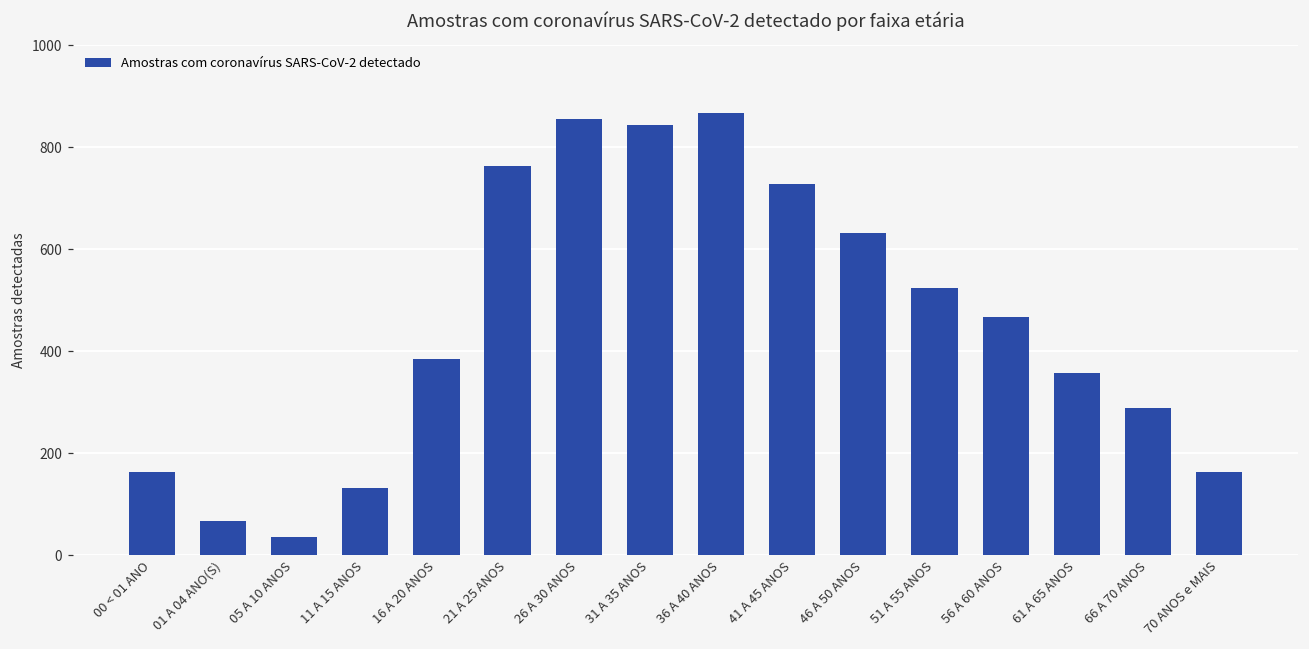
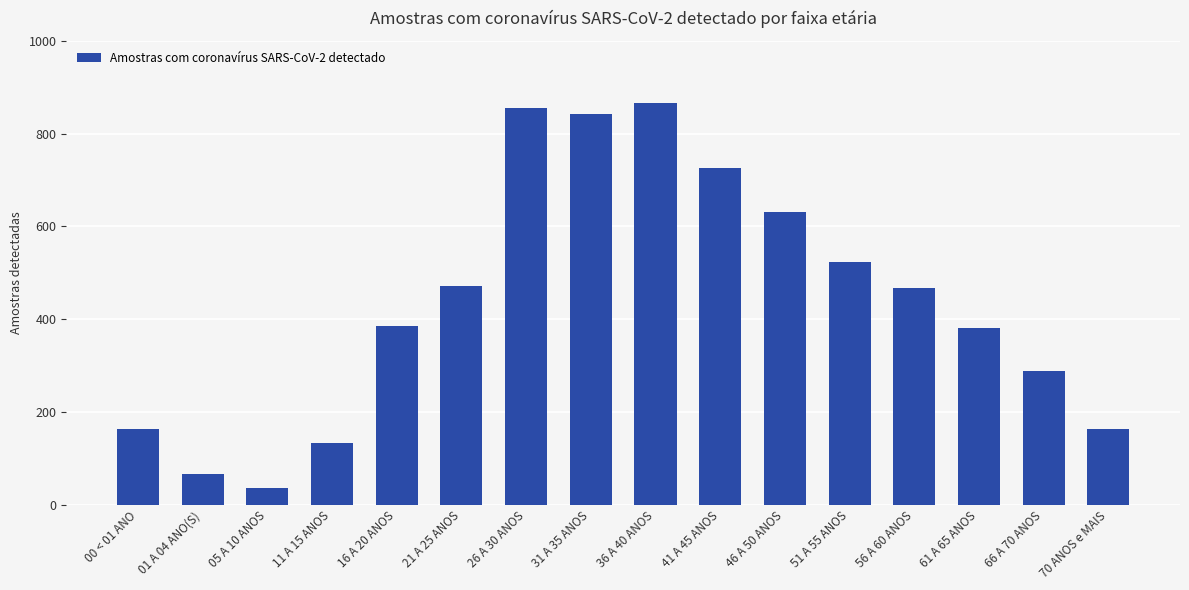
21 A 25 ANOS: 760 -> 470
61 A 65 ANOS: 360 -> 380
